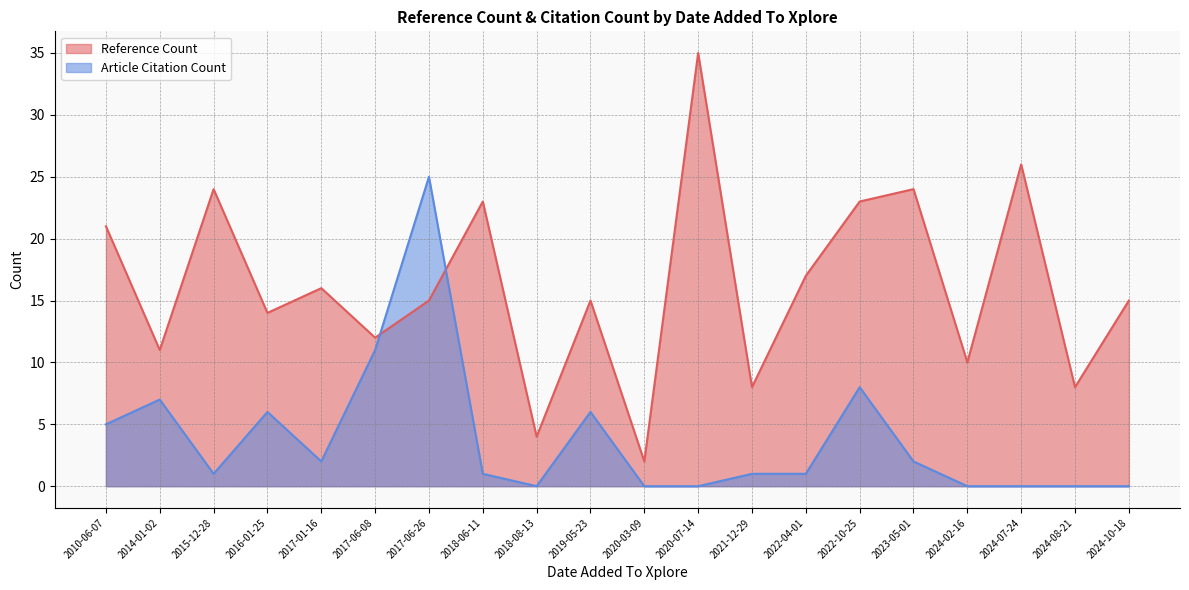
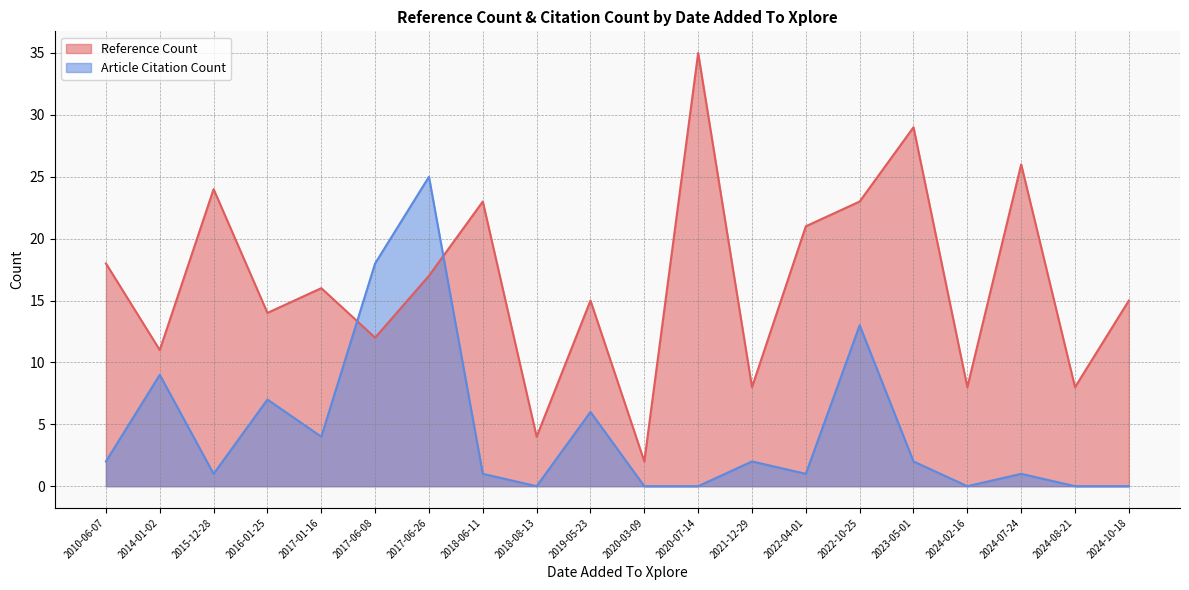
Reference Count, 2010-06-07: 21 -> 18
Article Citation Count, 2010-06-07: 5 -> 2
Article Citation Count, 2014-01-02: 7 -> 9
Article Citation Count, 2016-01-25: 6 -> 7
Article Citation Count, 2017-01-16: 2 -> 4
Article Citation Count, 2017-06-08: 11 -> 18
Reference Count, 2017-06-26: 15 -> 17
Article Citation Count, 2021-12-29: 1 -> 2
Reference Count, 2022-04-01: 17 -> 21
Article Citation Count, 2022-10-25: 8 -> 13
Reference Count, 2023-05-01: 24 -> 29
Reference Count, 2024-02-16: 10 -> 8
Article Citation Count, 2024-07-24: 0 -> 1
